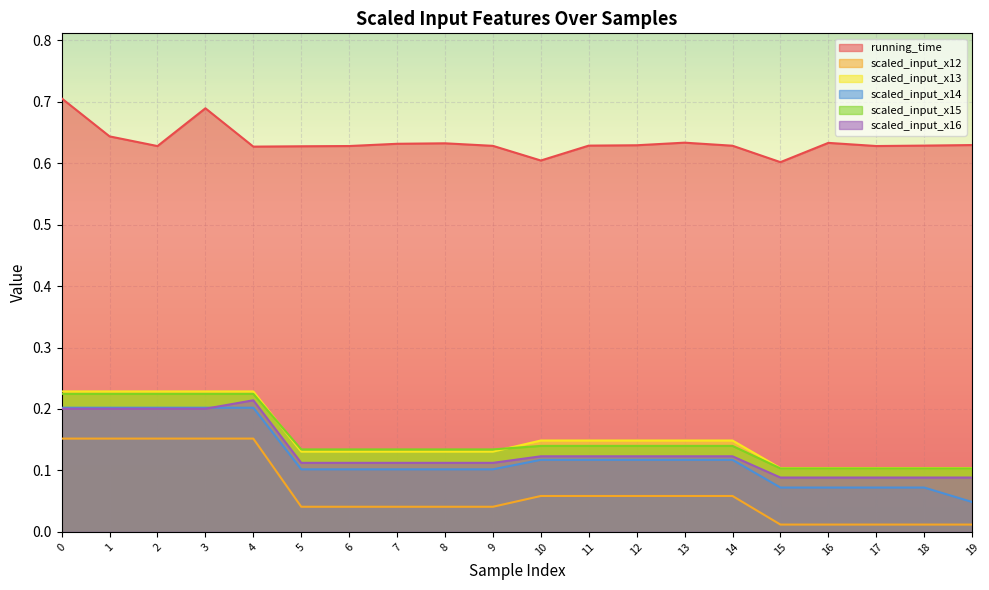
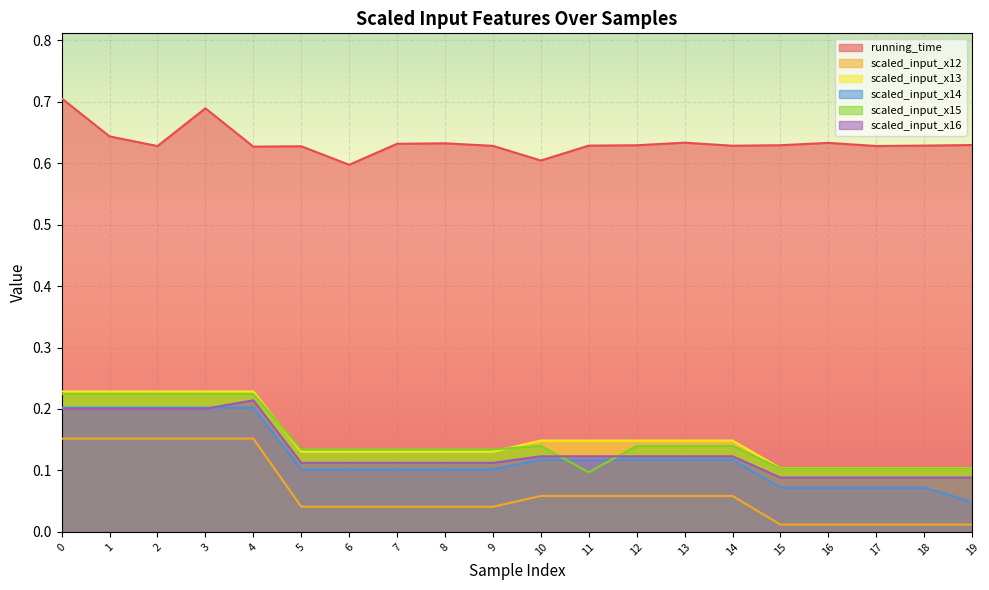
running_time, 6: 0.63 -> 0.60
scaled_input_x15, 11: 0.14 -> 0.10
running_time, 15: 0.60 -> 0.63
